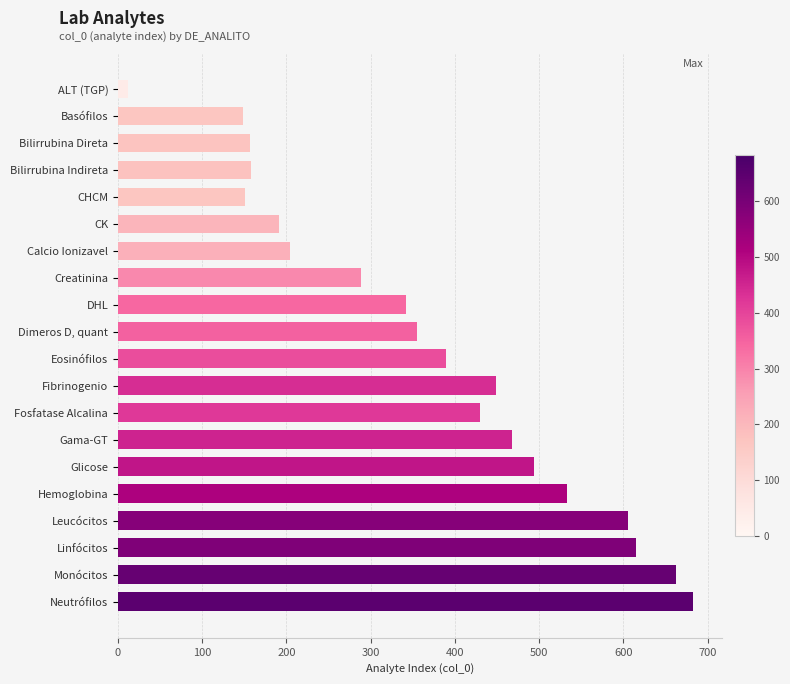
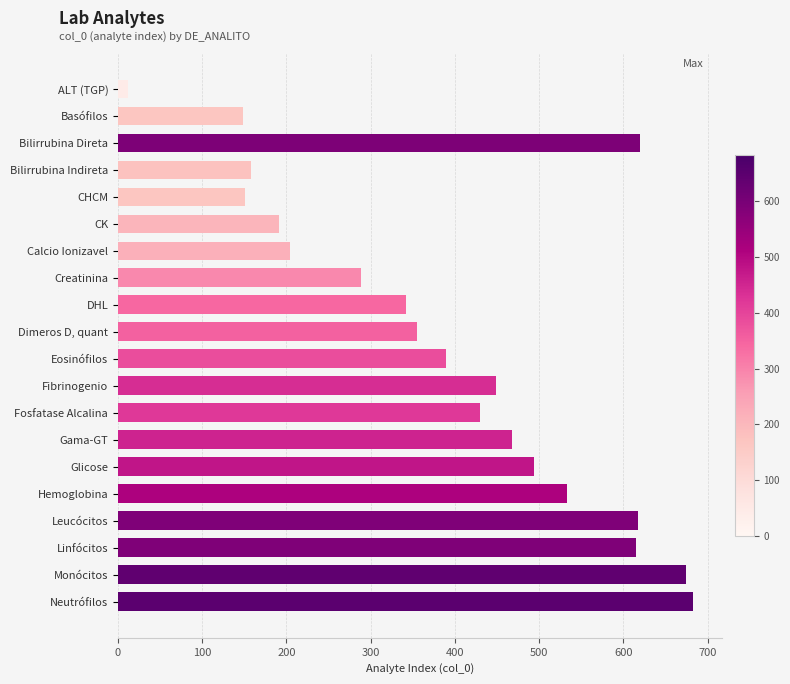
Bilirrubina Direta: 160 -> 620
Leucócitos: 610 -> 620
Monócitos: 660 -> 670
